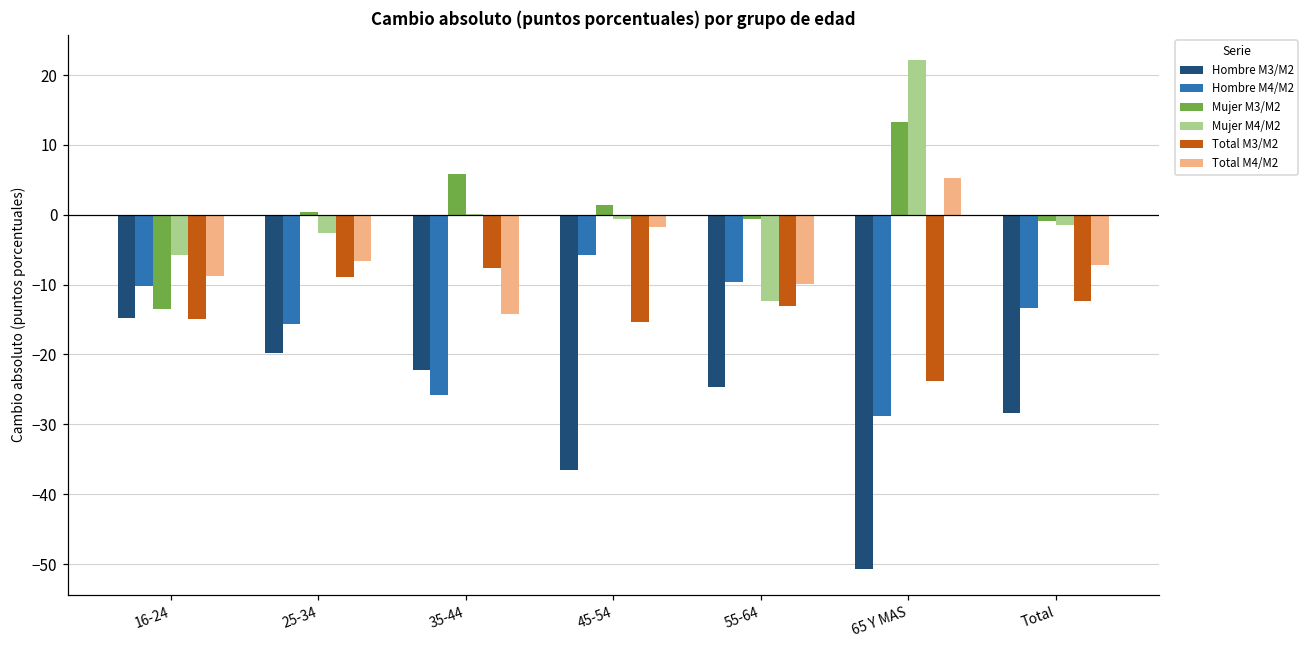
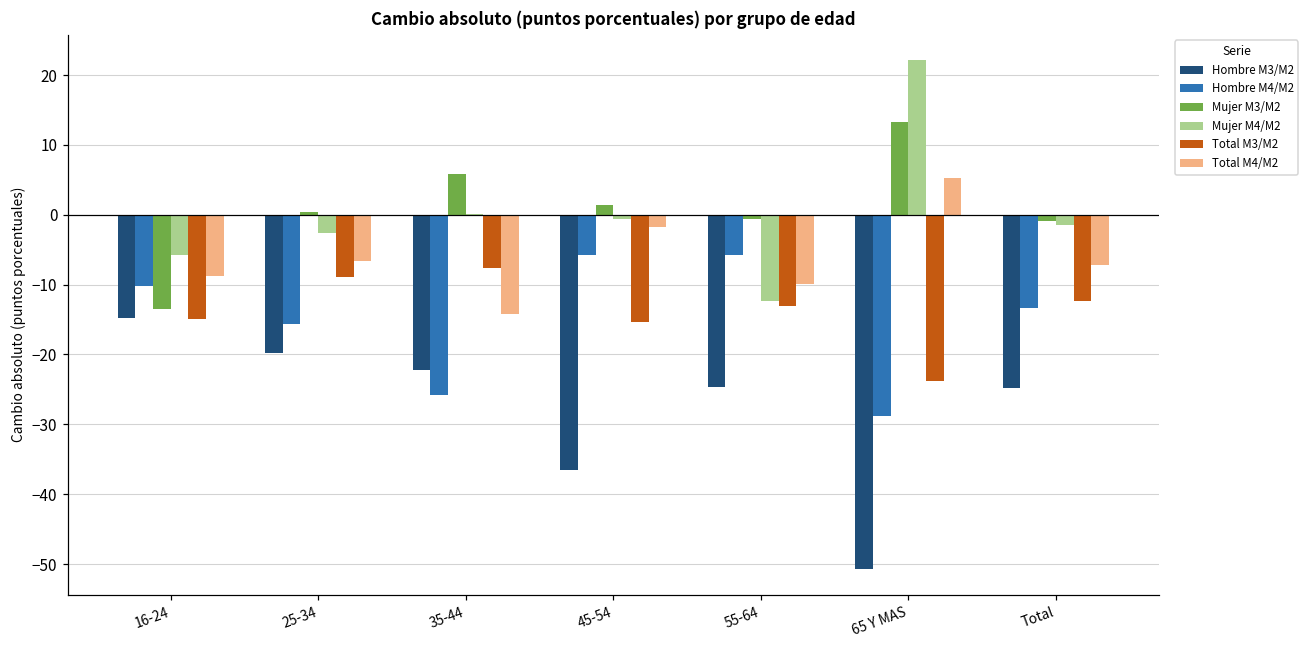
Hombre M4/M2, 55-64: -10 -> -6
Hombre M3/M2, Total: -28 -> -25
